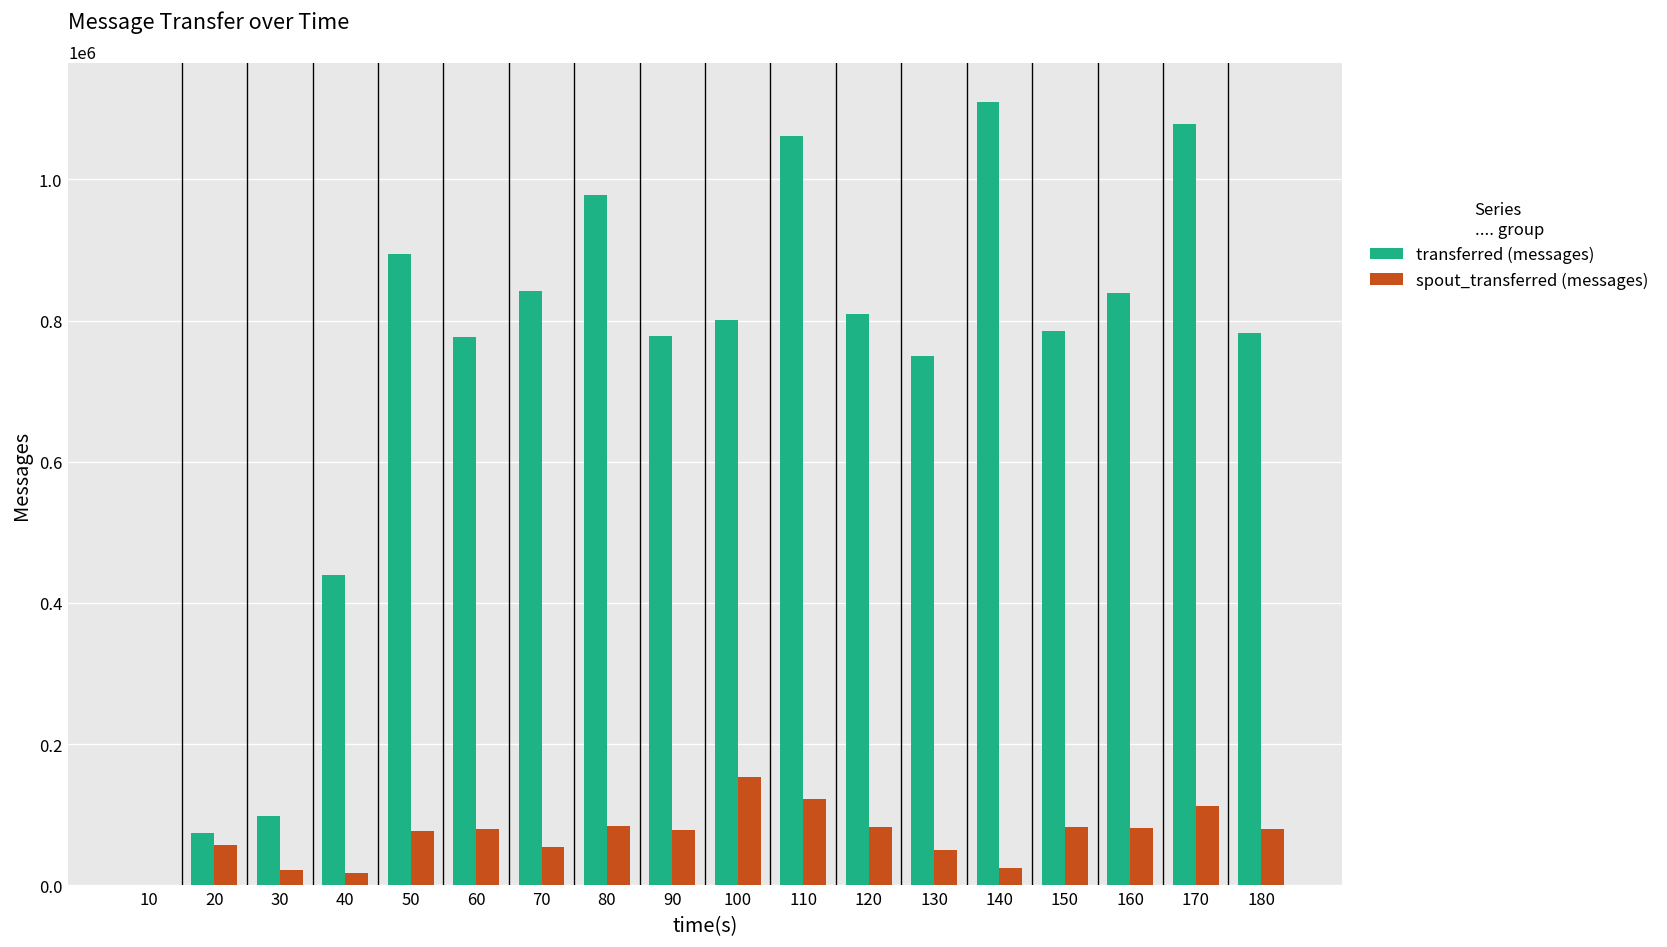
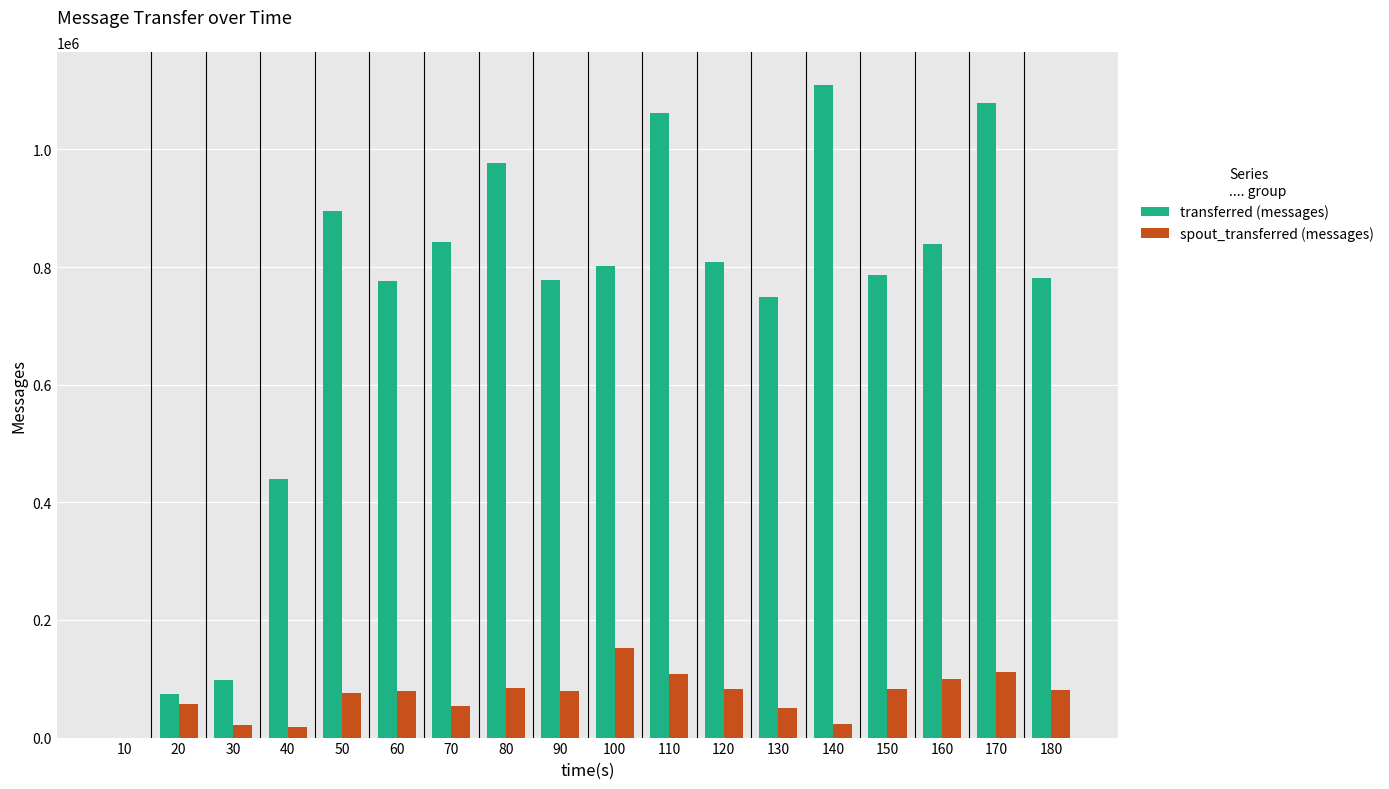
spout_transferred (messages), 110: 120000 -> 110000
spout_transferred (messages), 160: 80000 -> 100000
